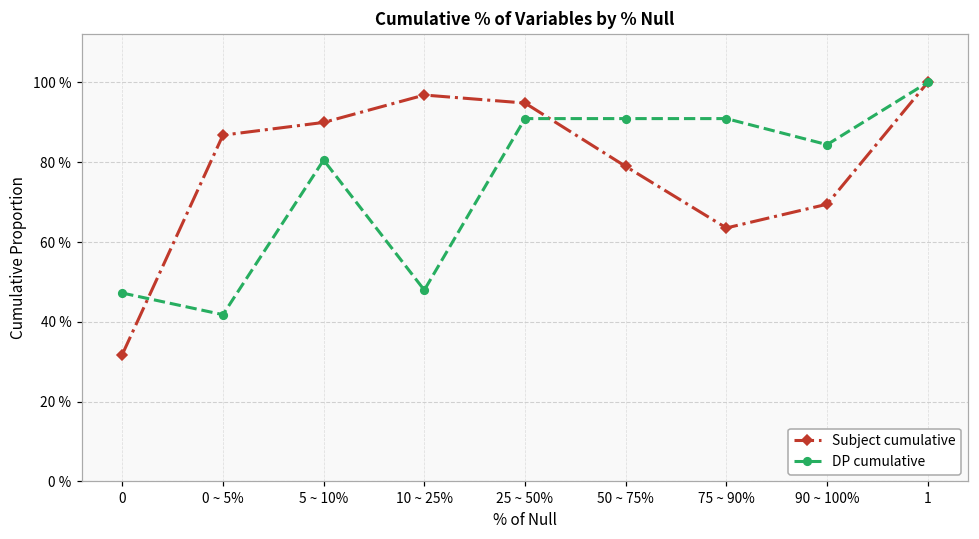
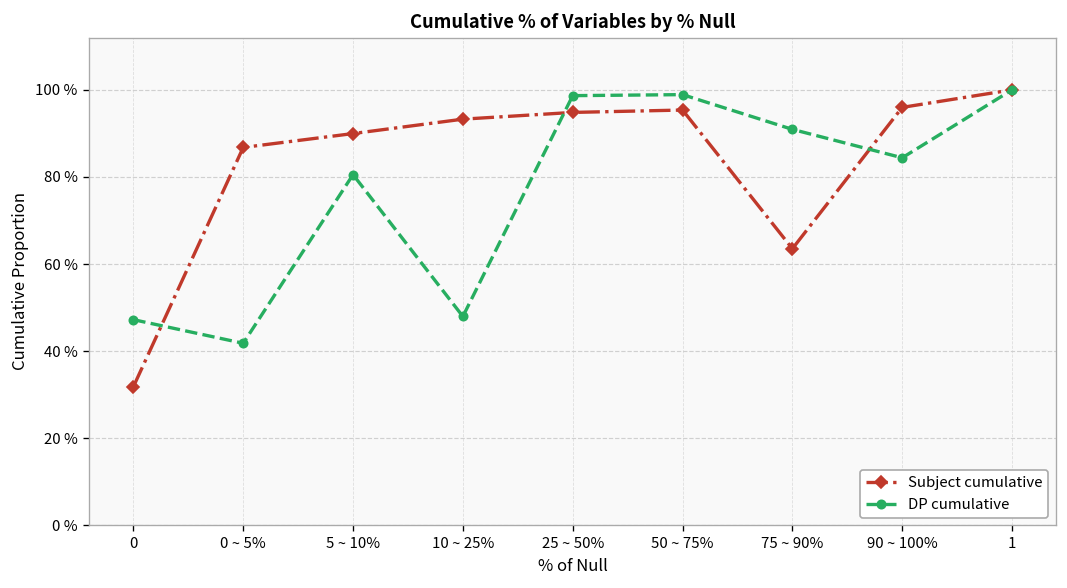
Subject cumulative, 10 ~ 25%: 97 % -> 93 %
DP cumulative, 25 ~ 50%: 91 % -> 99 %
Subject cumulative, 50 ~ 75%: 79 % -> 95 %
DP cumulative, 50 ~ 75%: 91 % -> 99 %
Subject cumulative, 90 ~ 100%: 69 % -> 96 %
